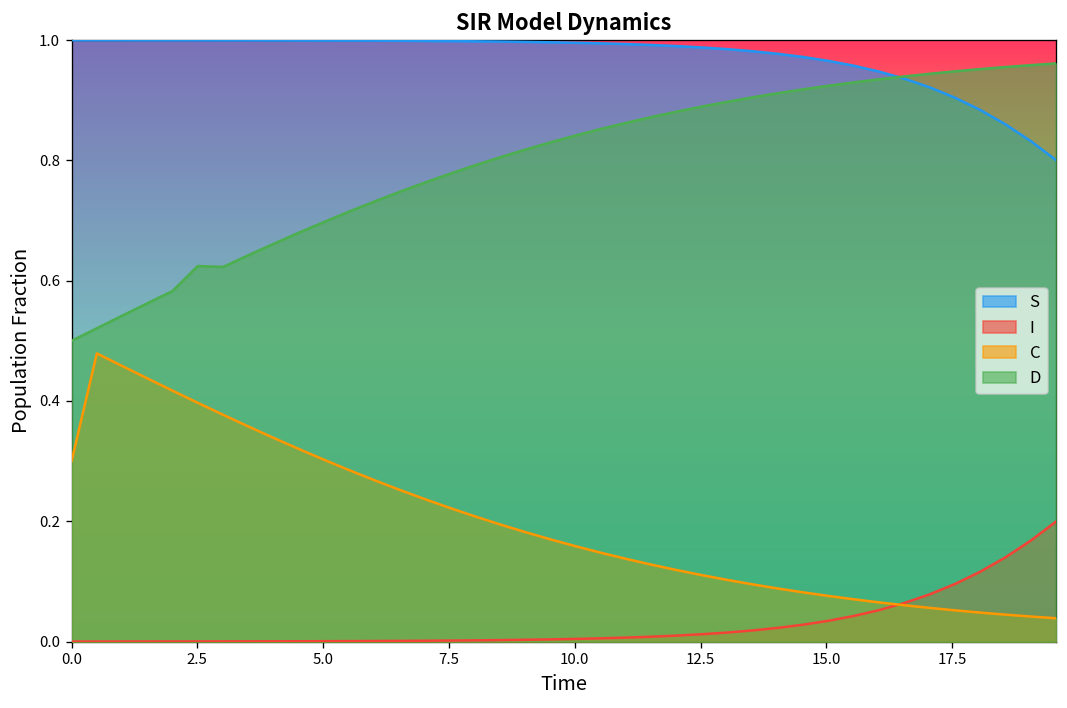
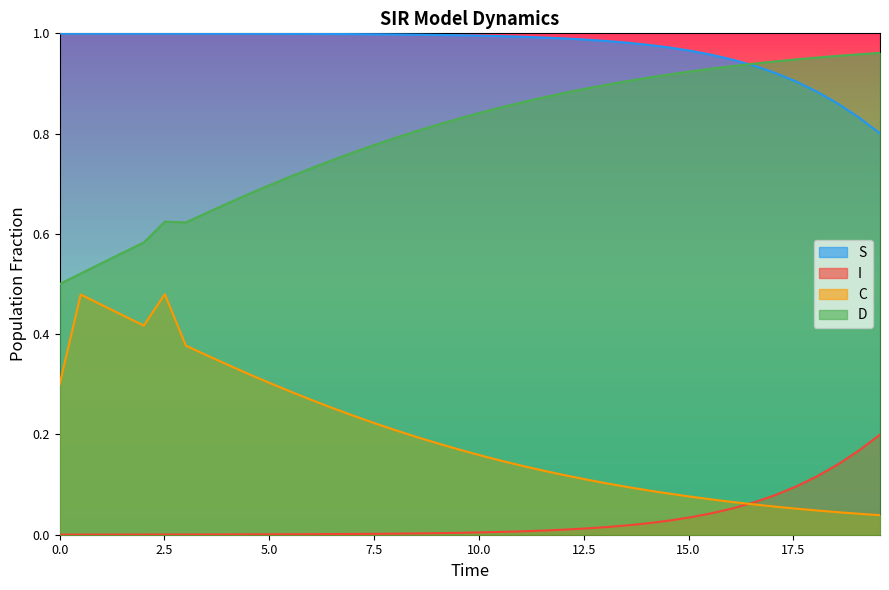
C, 2.5: 0.40 -> 0.48
